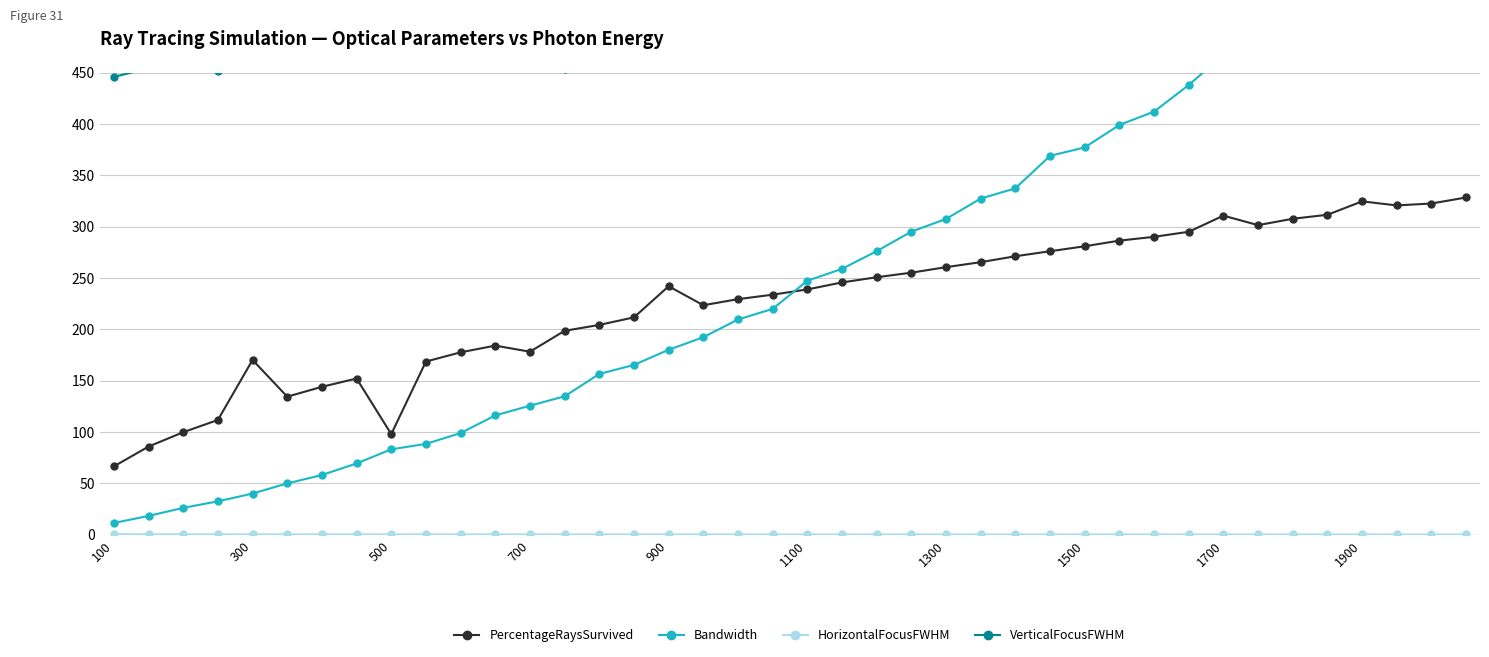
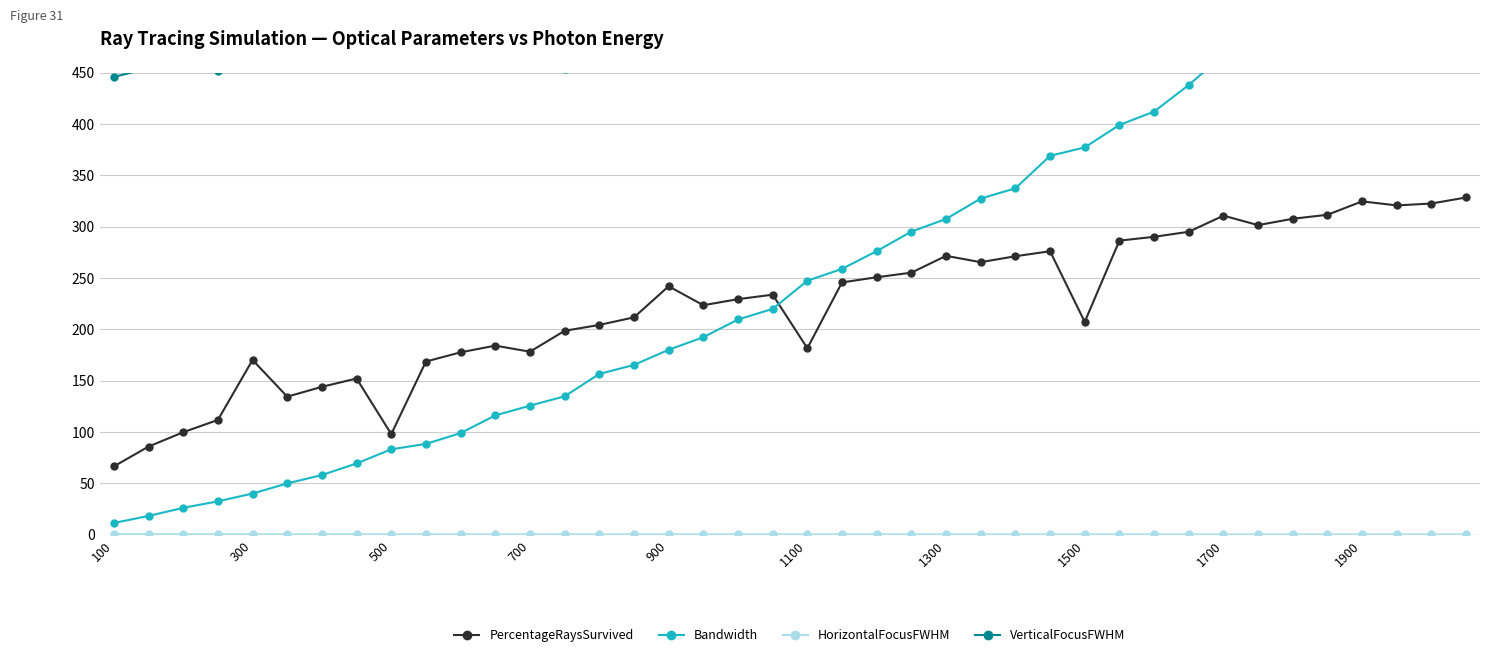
PercentageRaysSurvived, 1100: 239 -> 182
PercentageRaysSurvived, 1300: 260 -> 272
PercentageRaysSurvived, 1500: 281 -> 207
